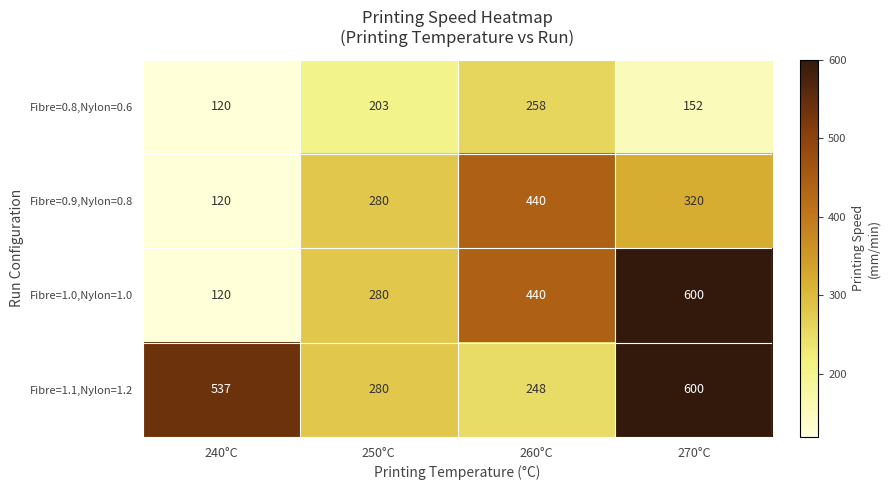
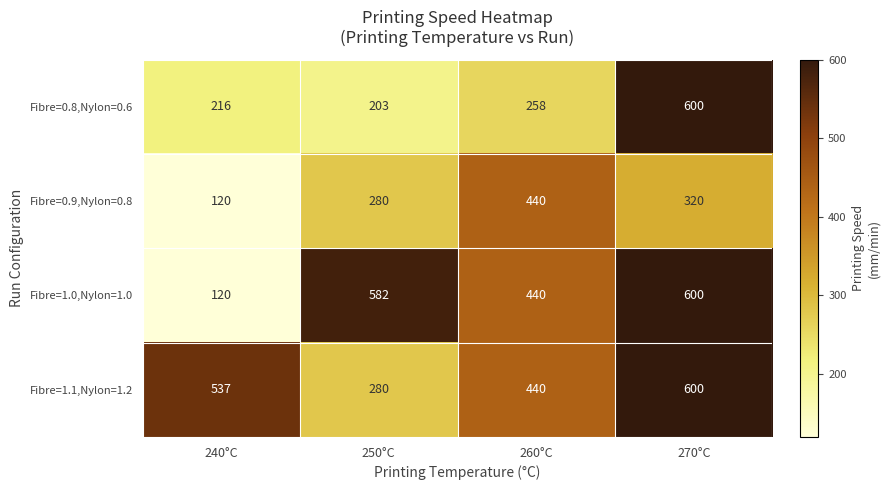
Fibre=0.8,Nylon=0.6, 240°C: 120 -> 216
Fibre=0.8,Nylon=0.6, 270°C: 152 -> 600
Fibre=1.0,Nylon=1.0, 250°C: 280 -> 582
Fibre=1.1,Nylon=1.2, 260°C: 248 -> 440
